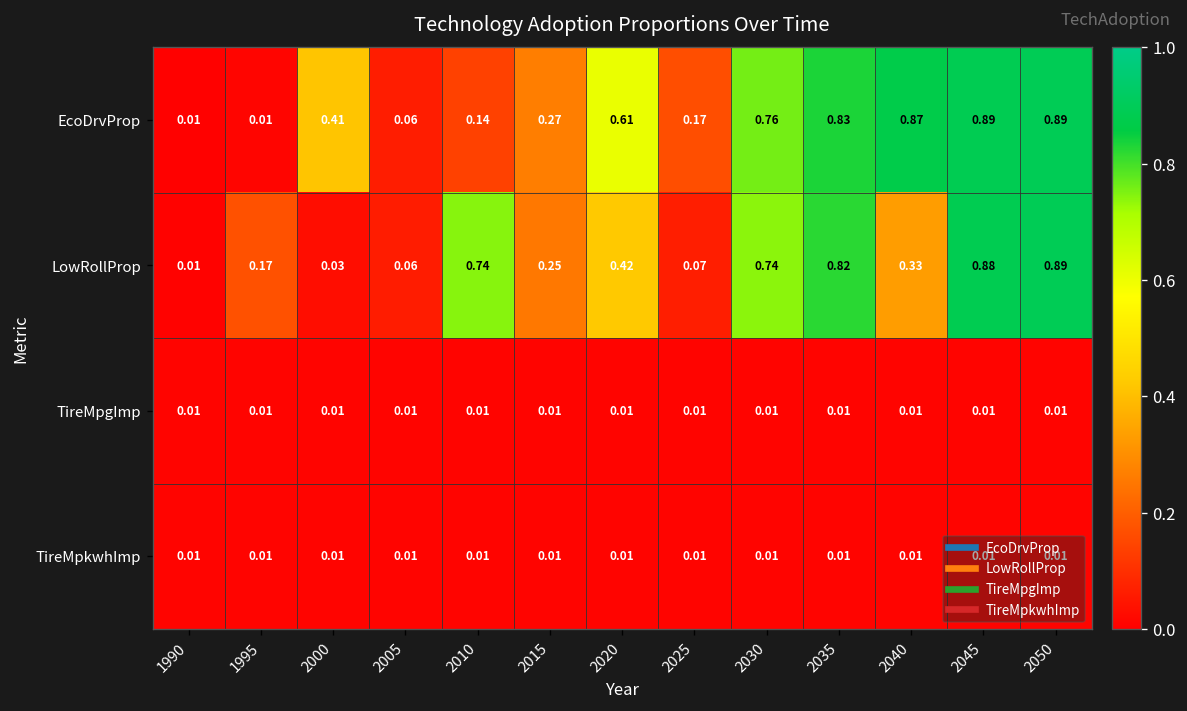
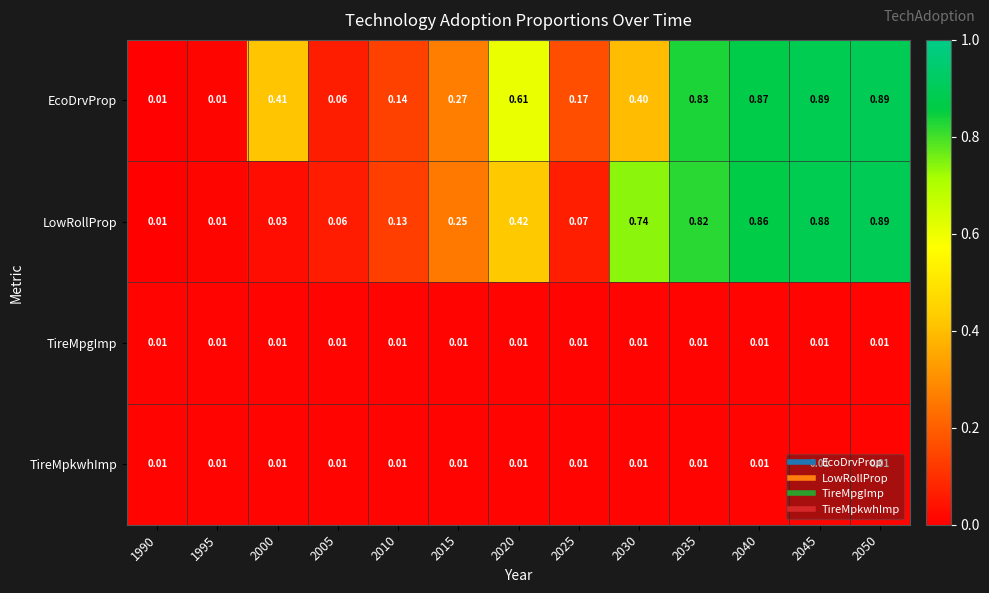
EcoDrvProp, 2030: 0.76 -> 0.40
LowRollProp, 1995: 0.17 -> 0.01
LowRollProp, 2010: 0.74 -> 0.13
LowRollProp, 2040: 0.33 -> 0.86
